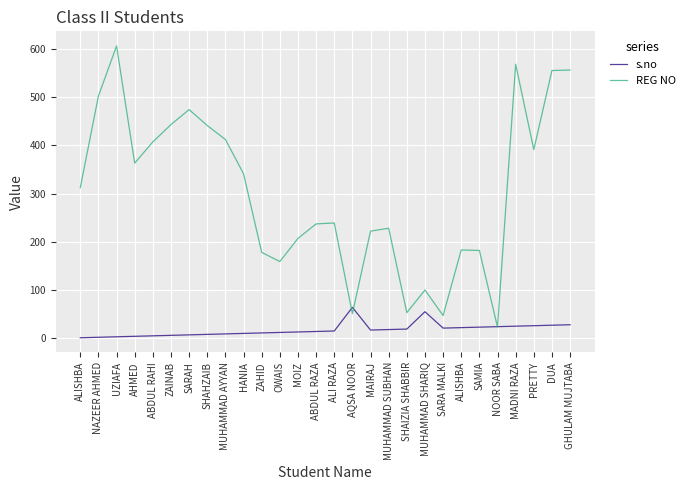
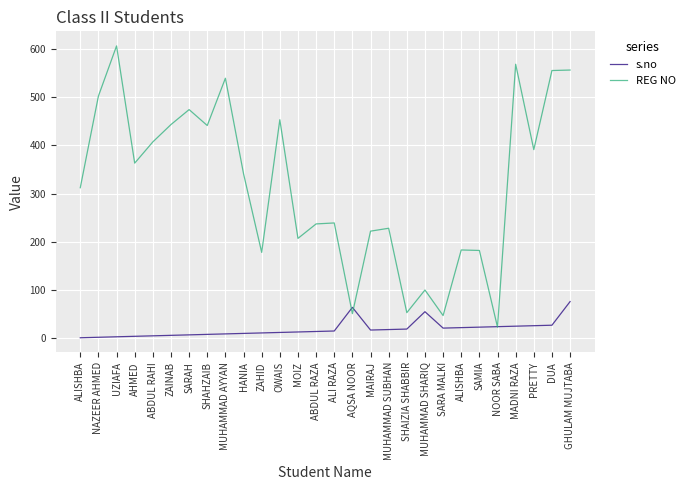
REG NO, MUHAMMAD AYYAN: 410 -> 540
REG NO, OWAIS: 160 -> 450
s.no, GHULAM MUJTABA: 30 -> 80
